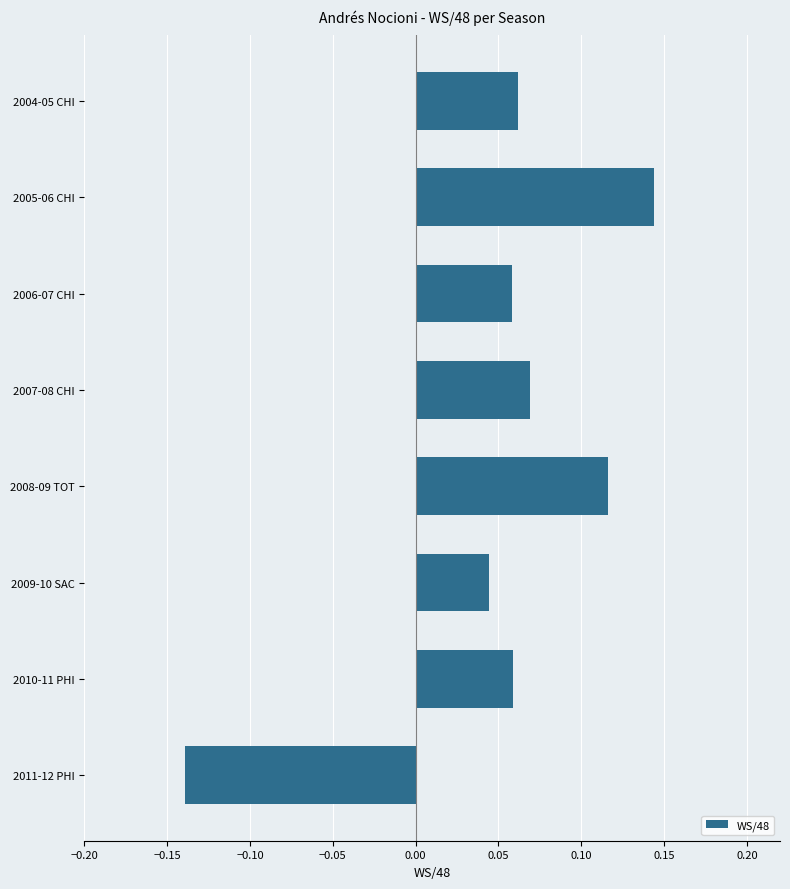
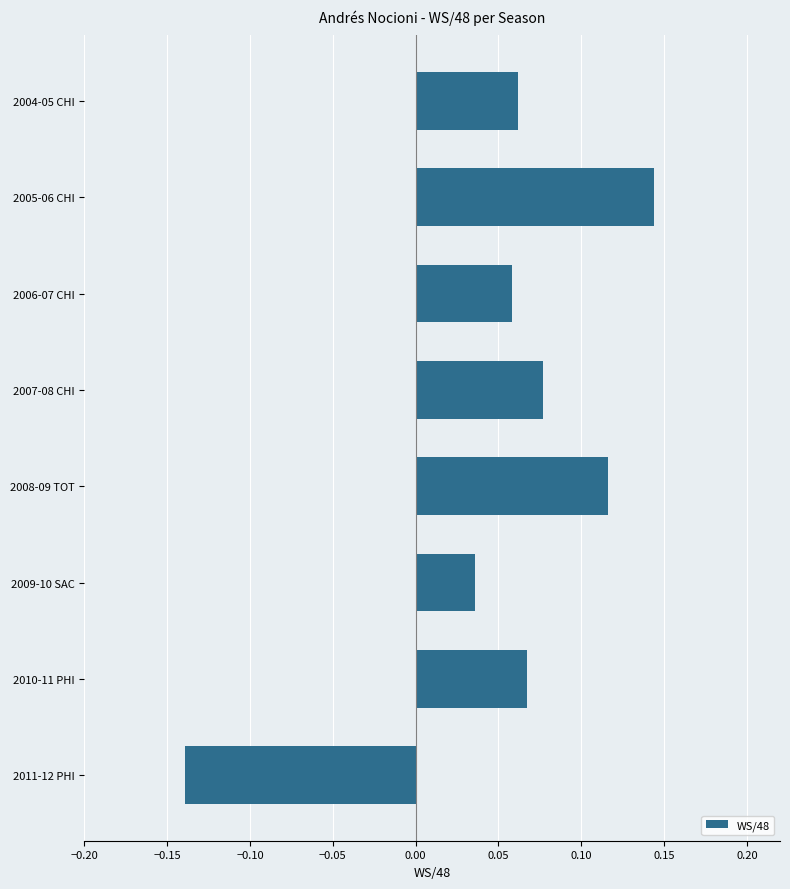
2007-08 CHI: 0.069 -> 0.077
2009-10 SAC: 0.044 -> 0.036
2010-11 PHI: 0.059 -> 0.067
